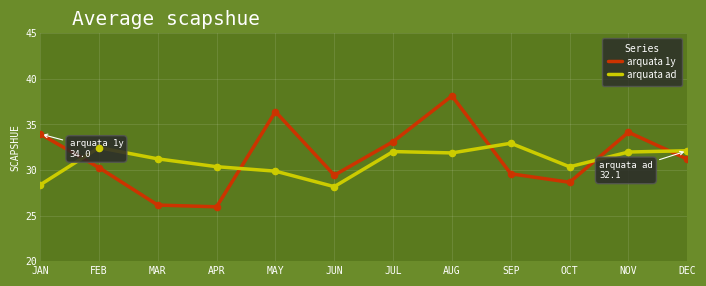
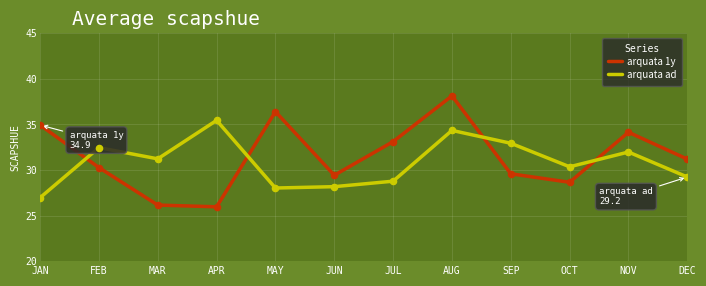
arquata 1y, JAN: 34.0 -> 34.9
arquata ad, JAN: 28 -> 27
arquata ad, APR: 30 -> 35
arquata ad, MAY: 30 -> 28
arquata ad, JUL: 32 -> 29
arquata ad, AUG: 32 -> 34
arquata ad, DEC: 32.1 -> 29.2
